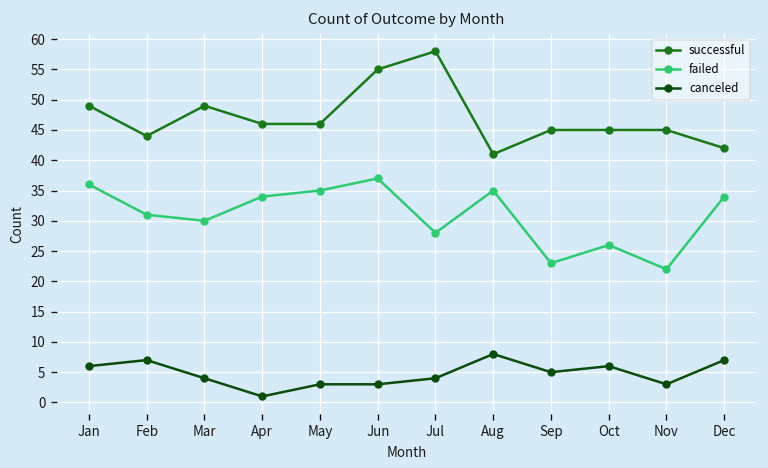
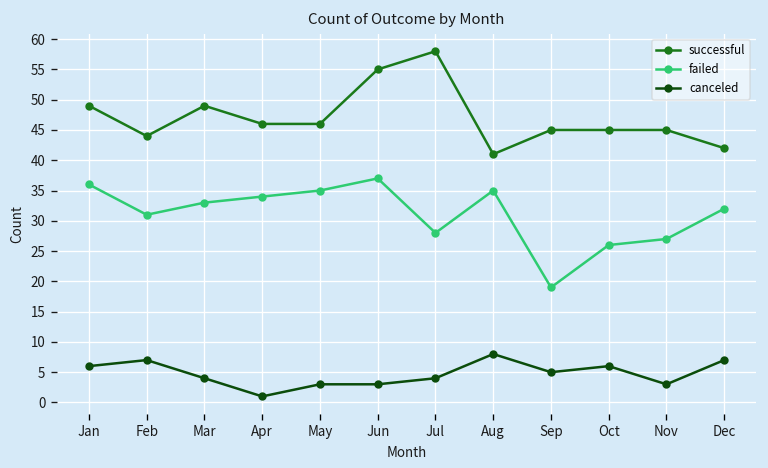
failed, Mar: 30 -> 33
failed, Sep: 23 -> 19
failed, Nov: 22 -> 27
failed, Dec: 34 -> 32
